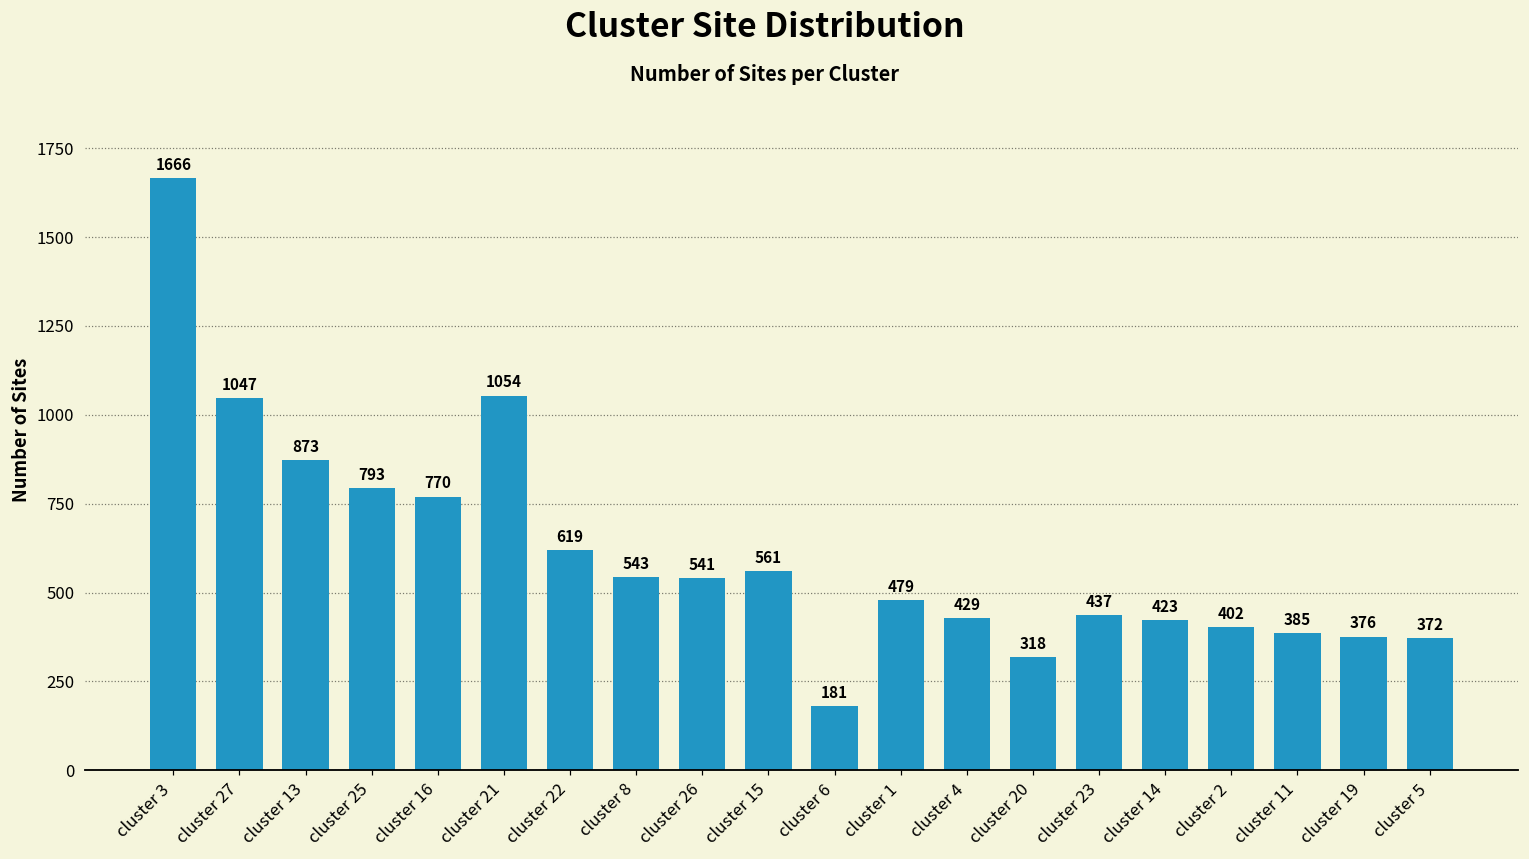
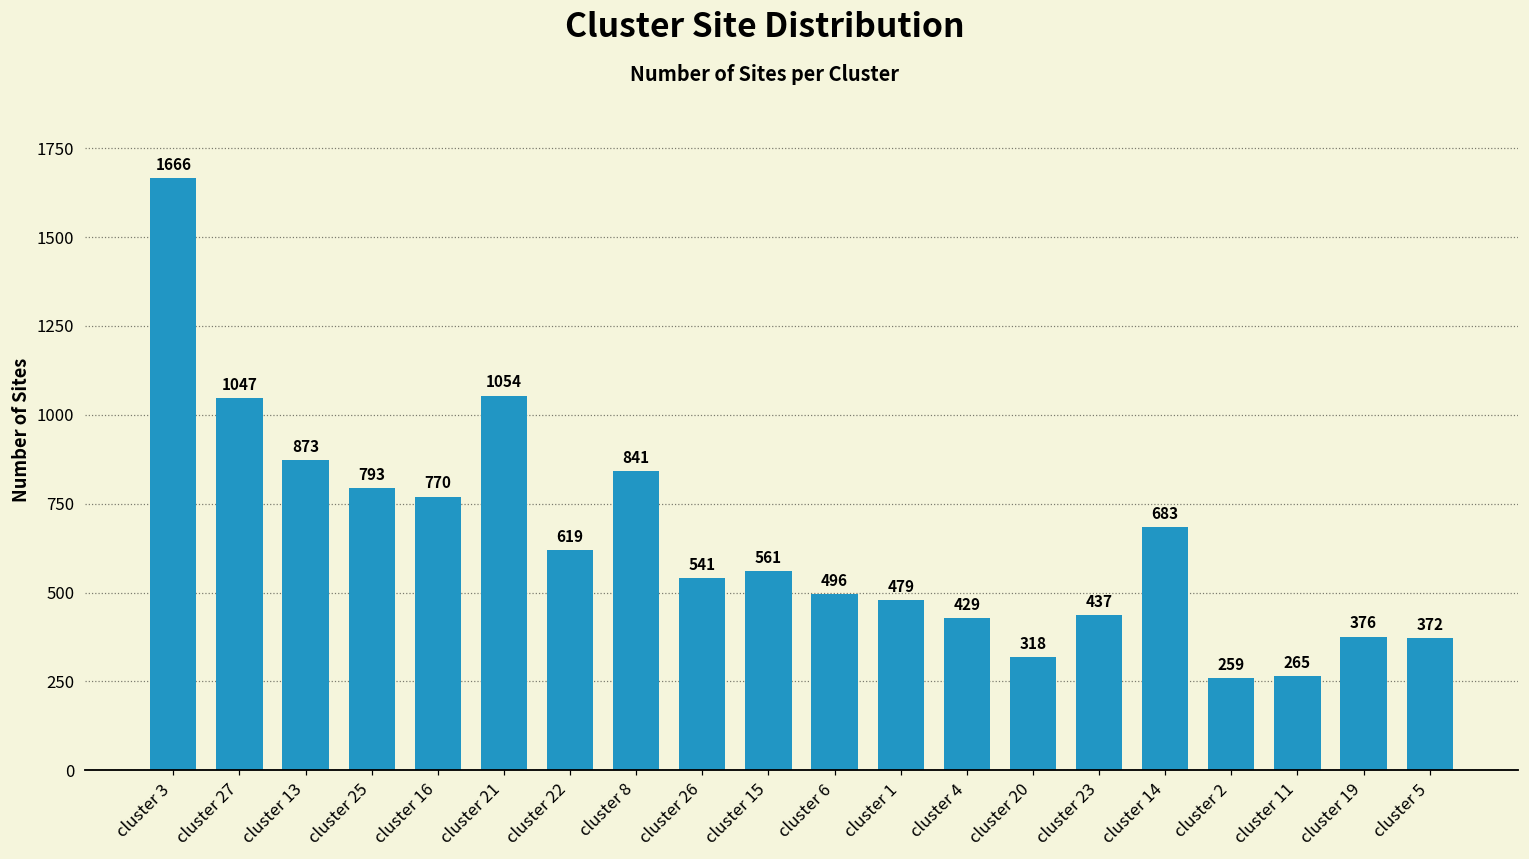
cluster 8: 543 -> 841
cluster 6: 181 -> 496
cluster 14: 423 -> 683
cluster 2: 402 -> 259
cluster 11: 385 -> 265
